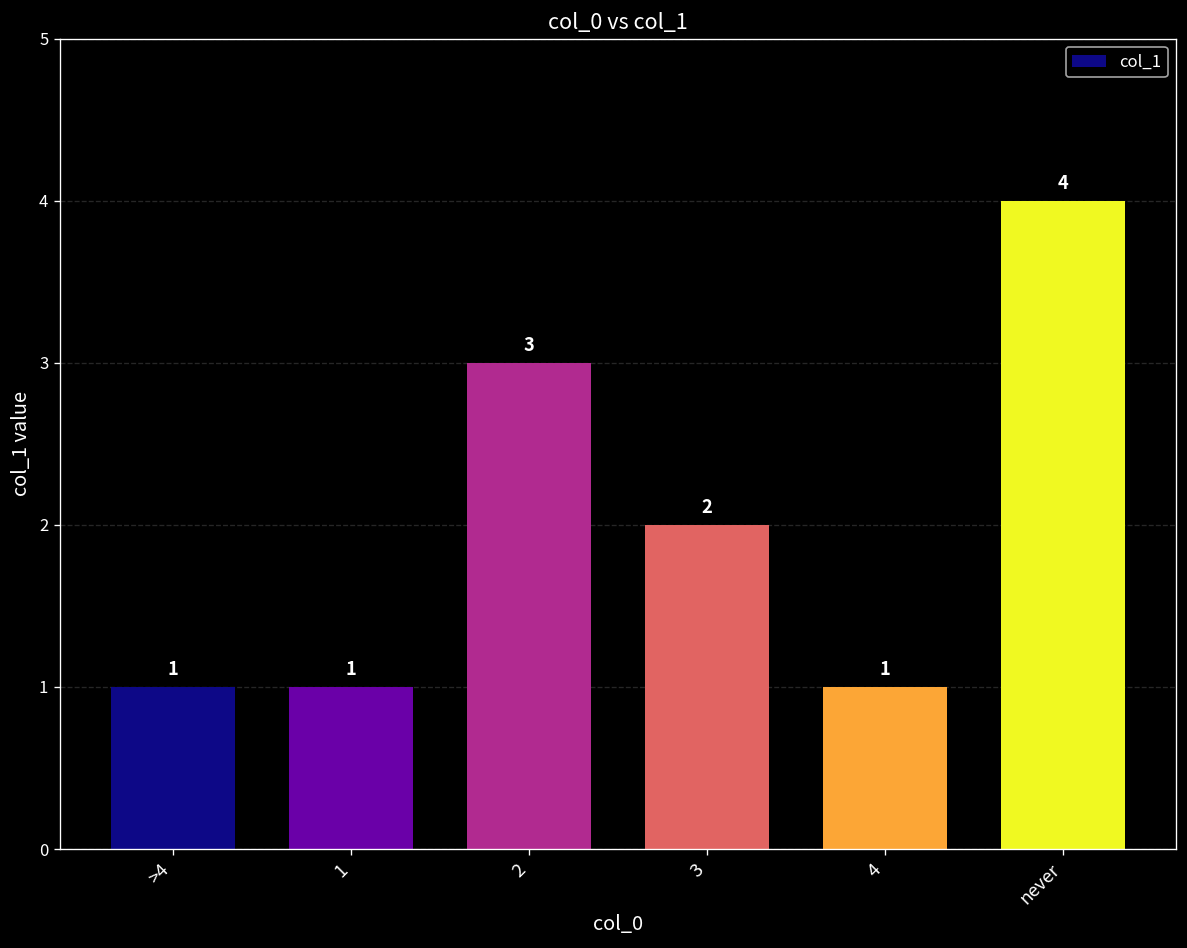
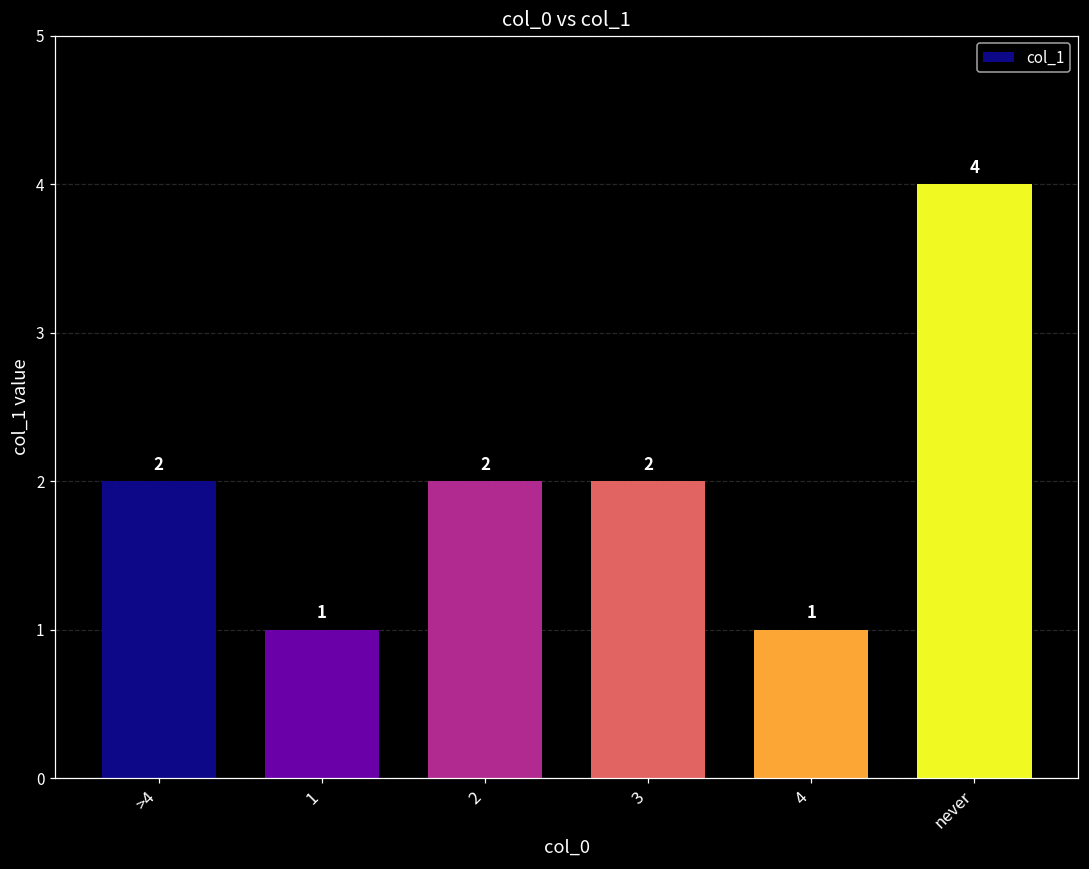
>4: 1 -> 2
2: 3 -> 2
